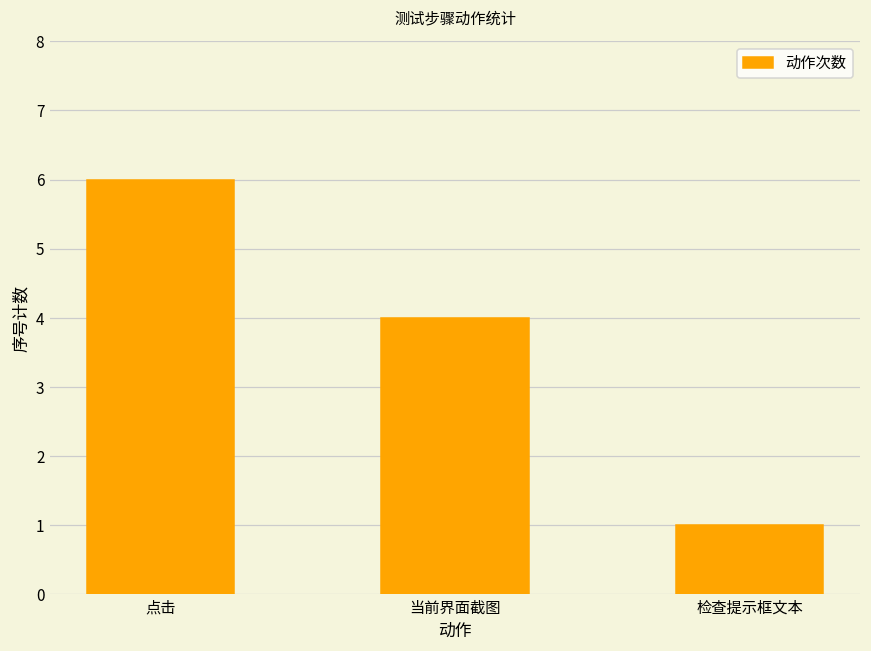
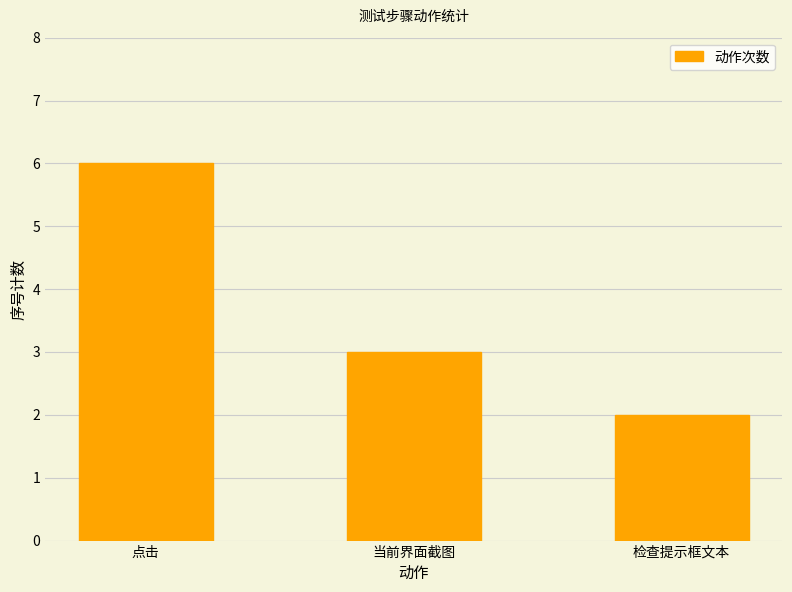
当前界面截图: 4 -> 3
检查提示框文本: 1 -> 2
